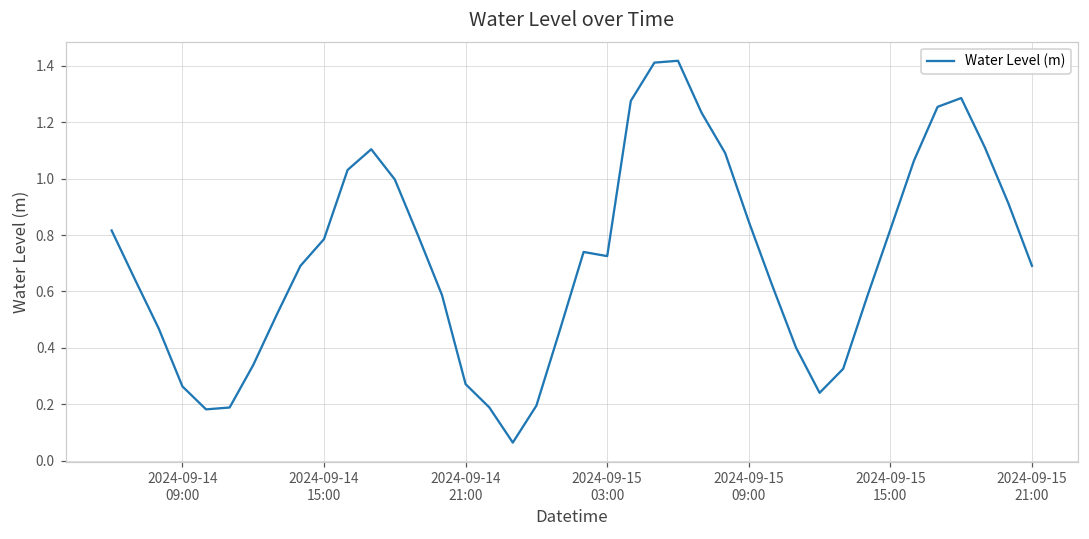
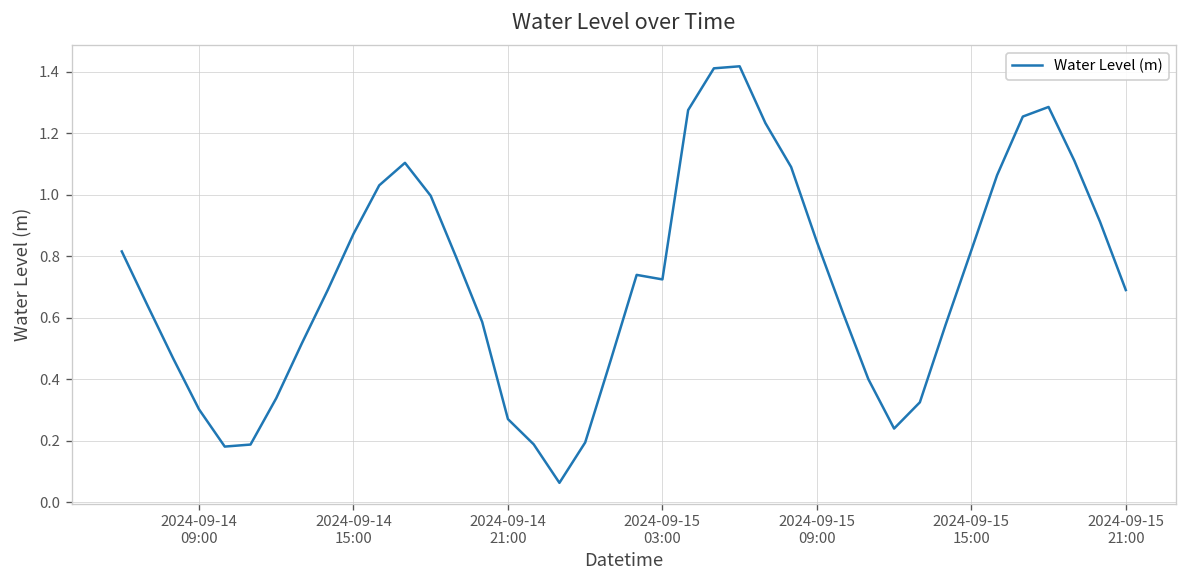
2024-09-14 09:00: 0.26 -> 0.30
2024-09-14 15:00: 0.79 -> 0.87
